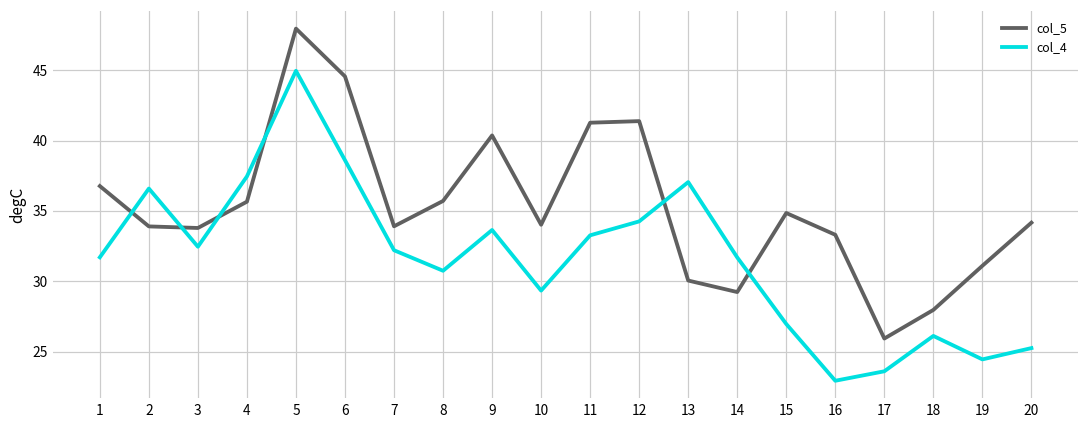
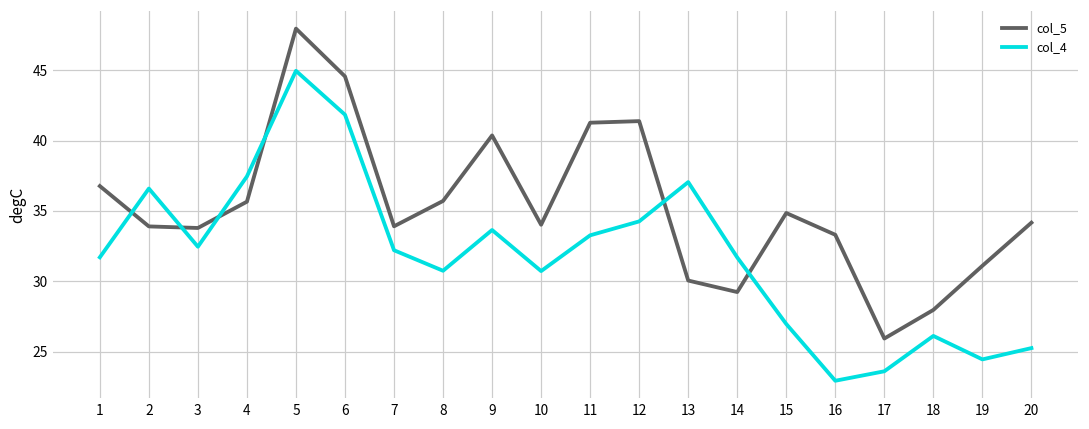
col_4, 6: 38.6 -> 41.8
col_4, 10: 29.3 -> 30.7
